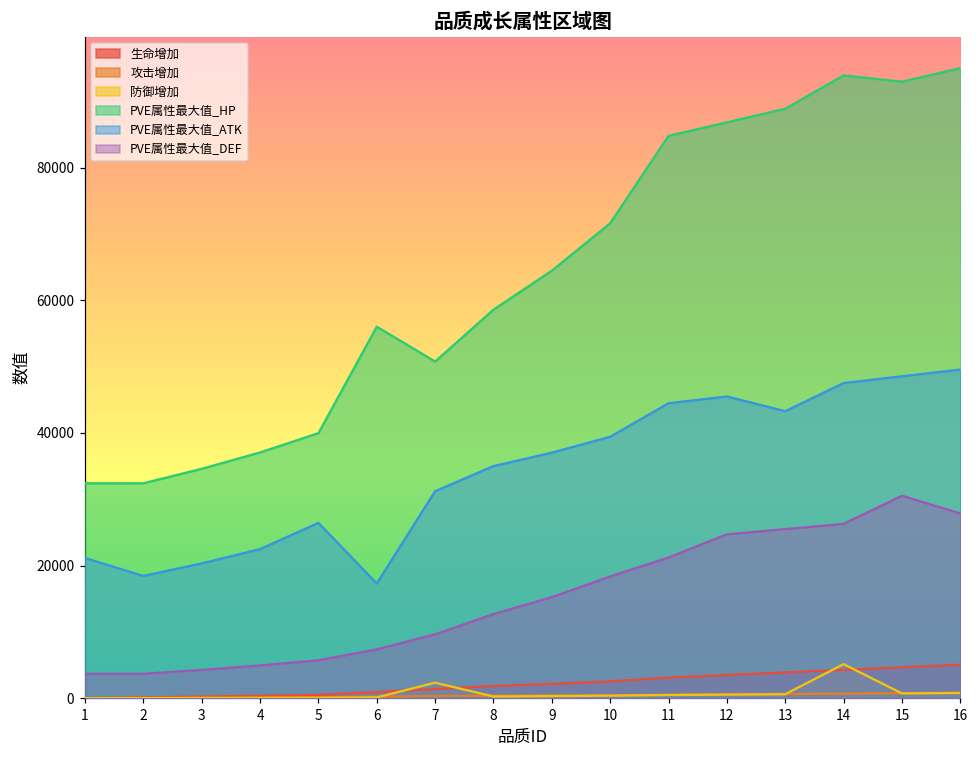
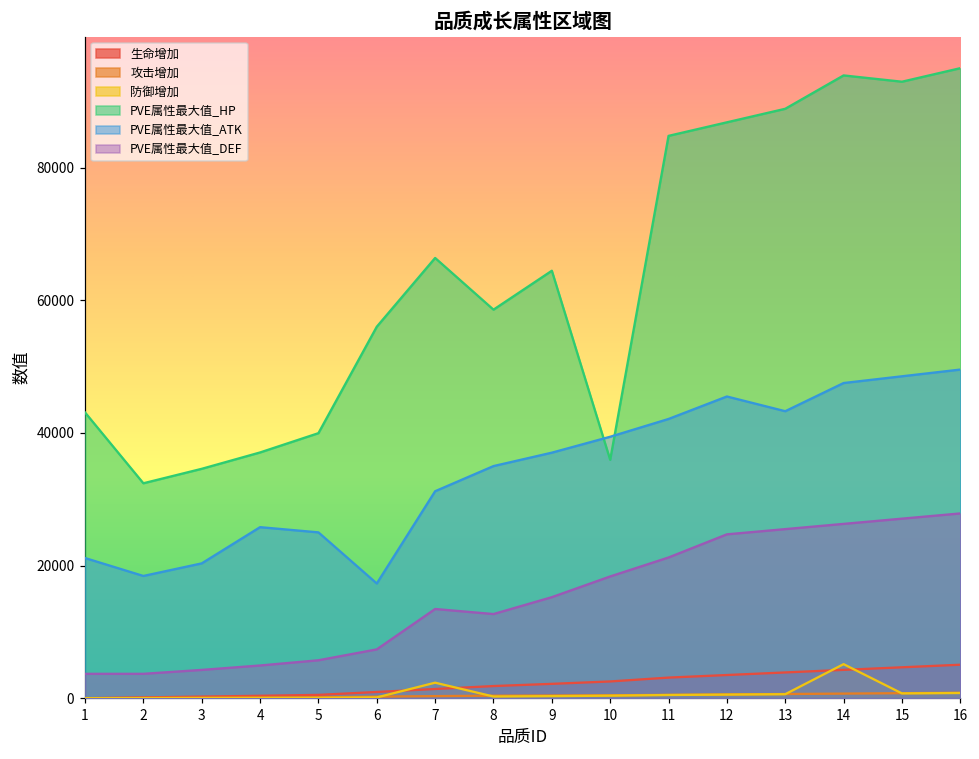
PVE属性最大值_HP, 1: 32000 -> 43000
PVE属性最大值_ATK, 4: 22000 -> 26000
PVE属性最大值_ATK, 5: 26000 -> 25000
PVE属性最大值_HP, 7: 51000 -> 66000
PVE属性最大值_DEF, 7: 10000 -> 13000
PVE属性最大值_HP, 10: 72000 -> 36000
PVE属性最大值_ATK, 11: 44000 -> 42000
PVE属性最大值_DEF, 15: 31000 -> 27000
